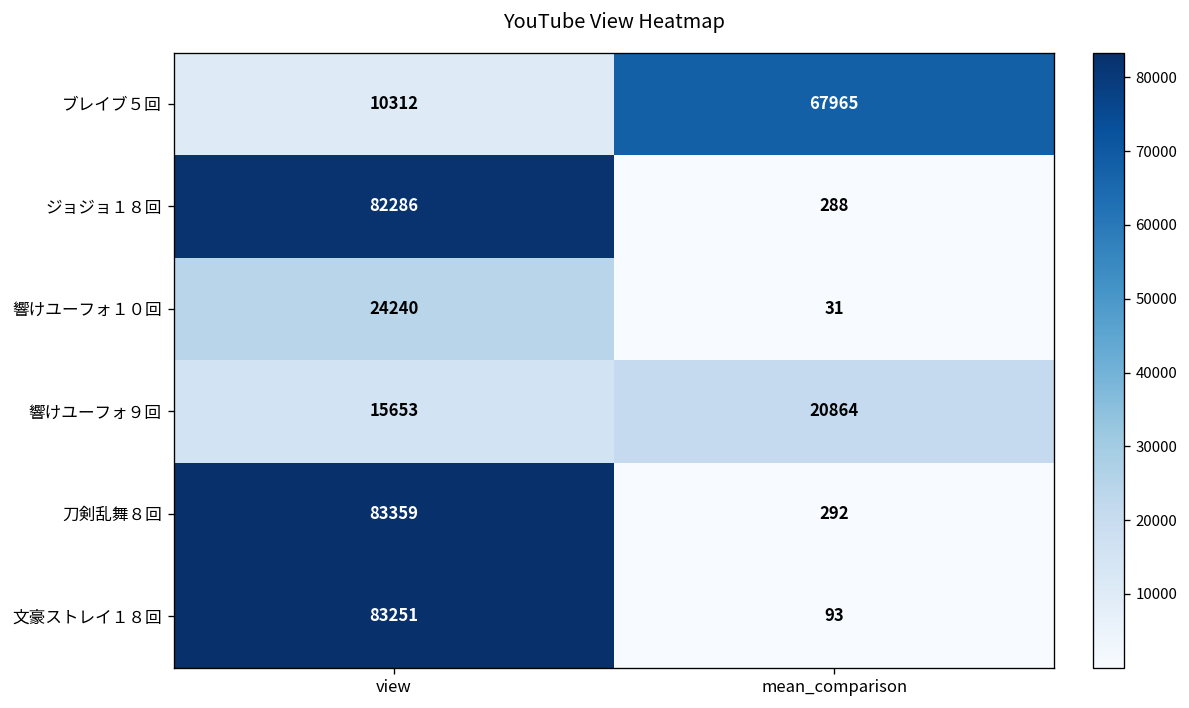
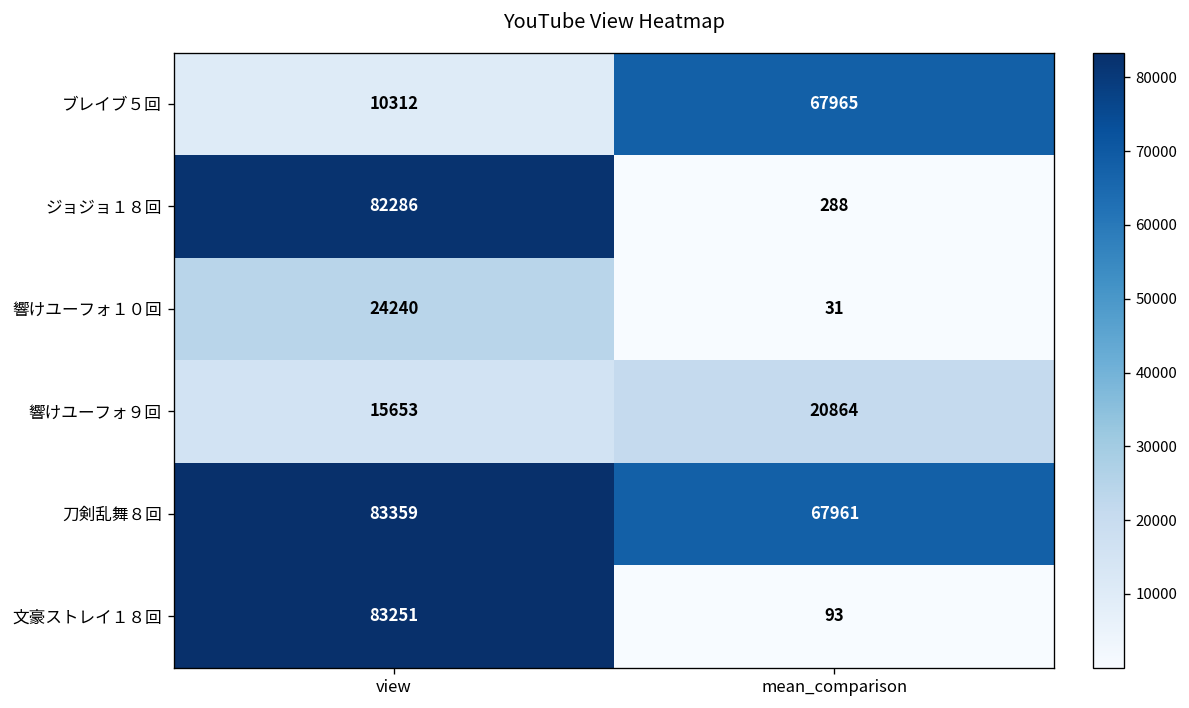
刀剣乱舞８回, mean_comparison: 292 -> 67961
